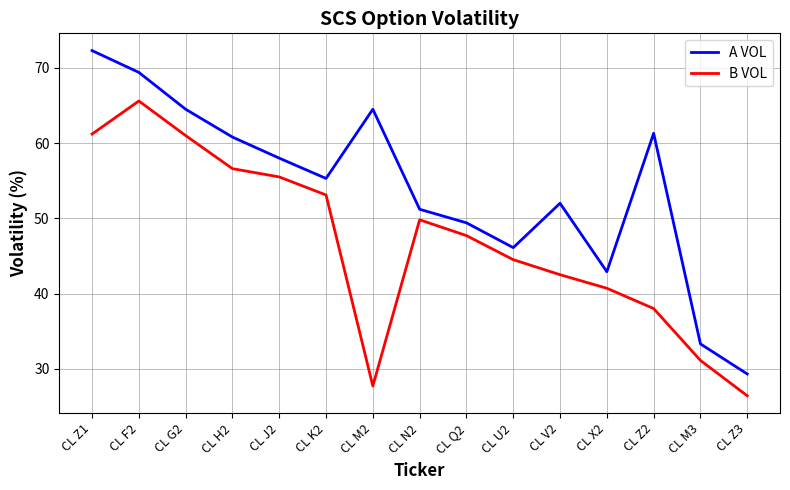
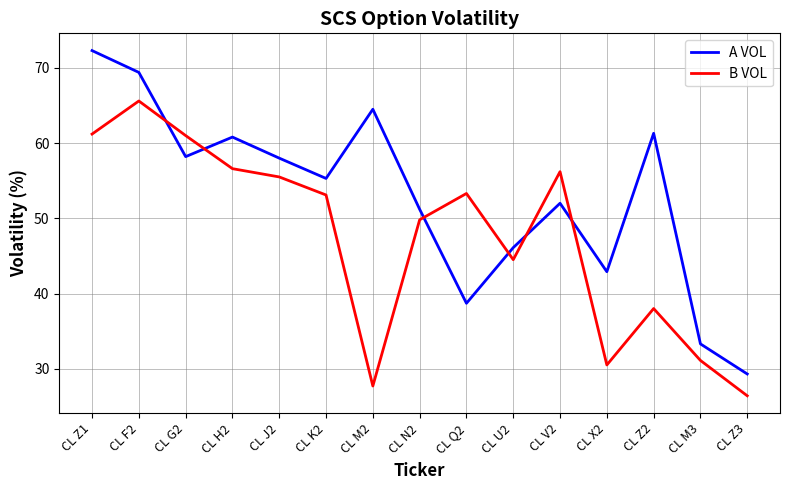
A VOL, CL G2: 65 -> 58
A VOL, CL Q2: 49 -> 39
B VOL, CL Q2: 48 -> 53
B VOL, CL V2: 43 -> 56
B VOL, CL X2: 41 -> 31
